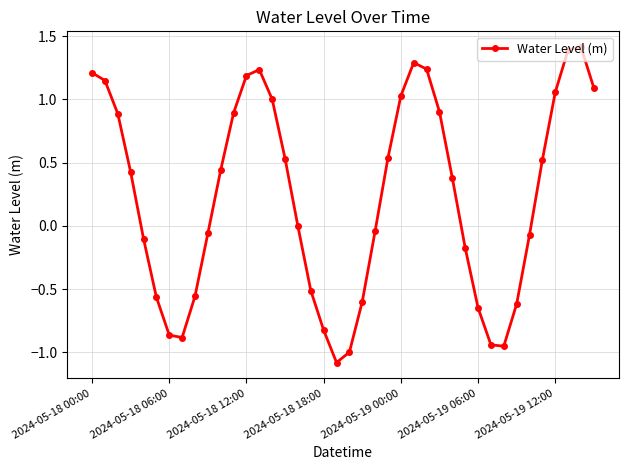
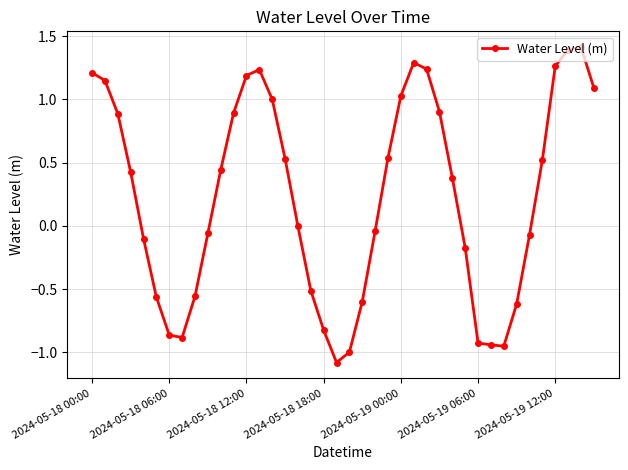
2024-05-19 06:00: -0.65 -> -0.93
2024-05-19 12:00: 1.06 -> 1.26
